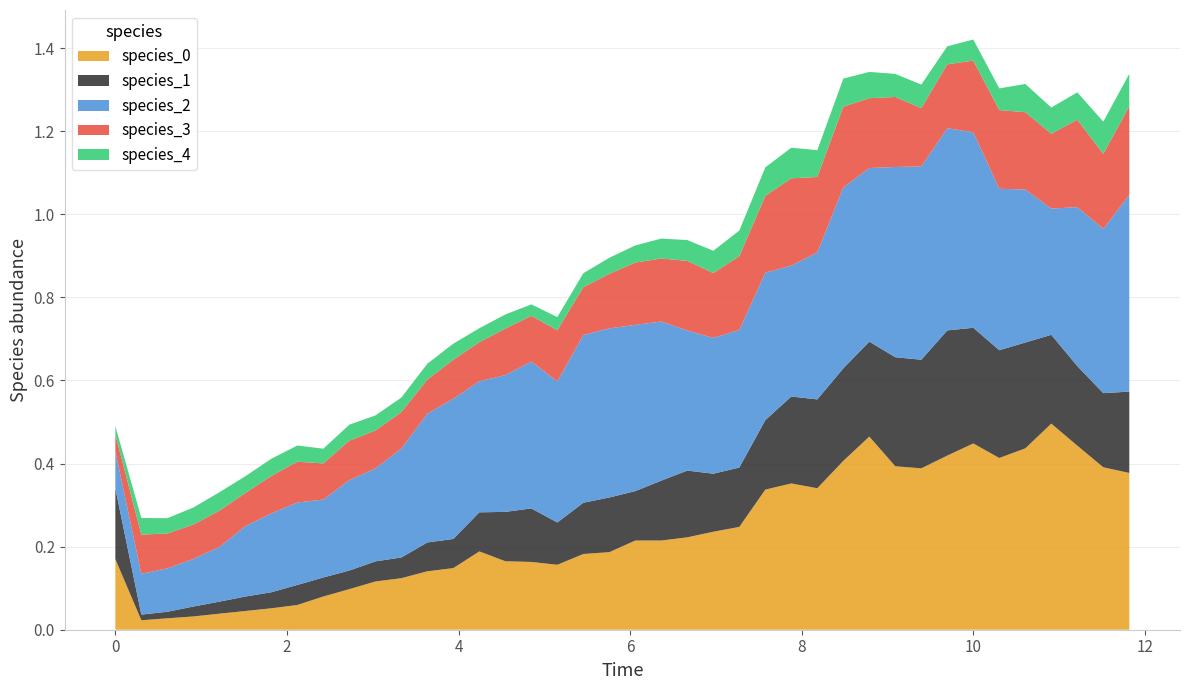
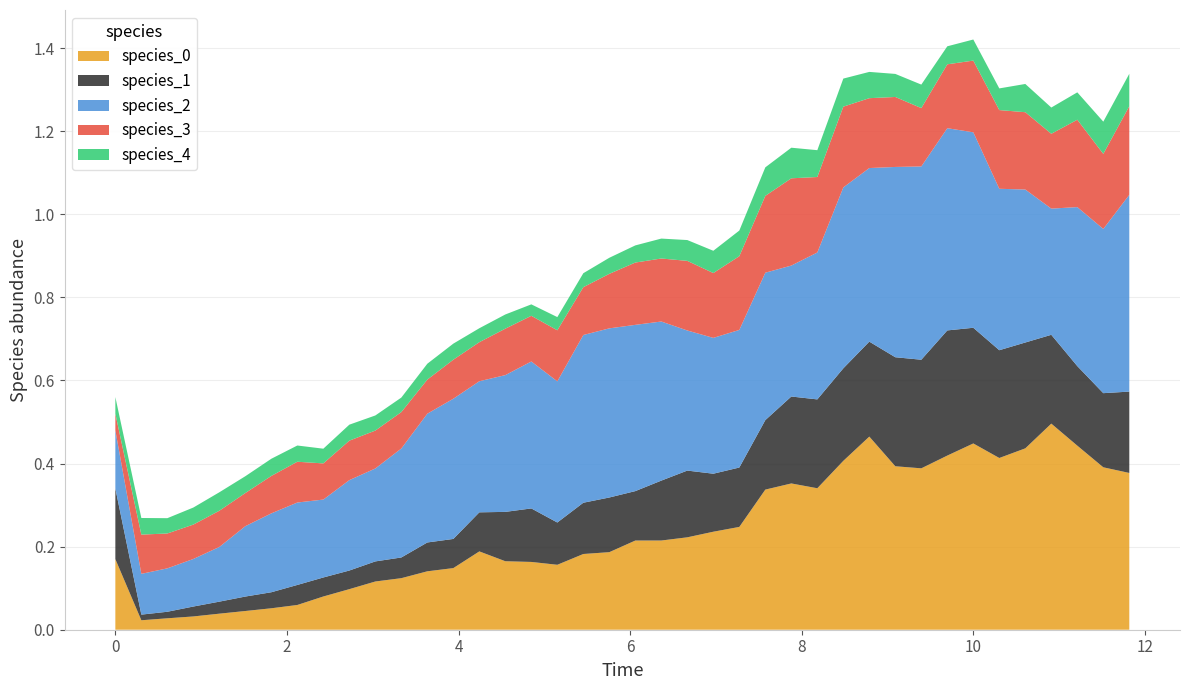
species_2, 0: 0.09 -> 0.14
species_4, 0: 0.02 -> 0.04
